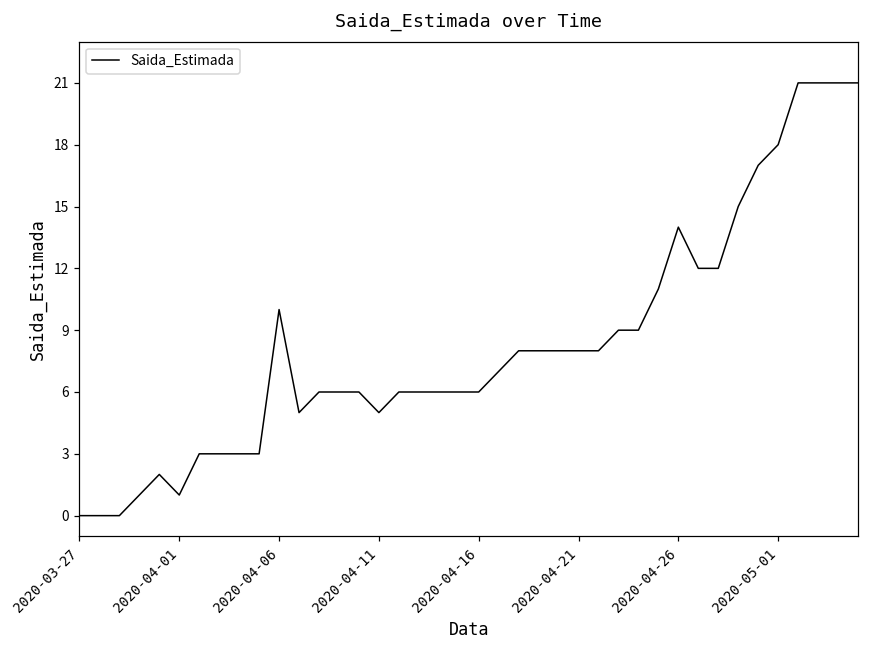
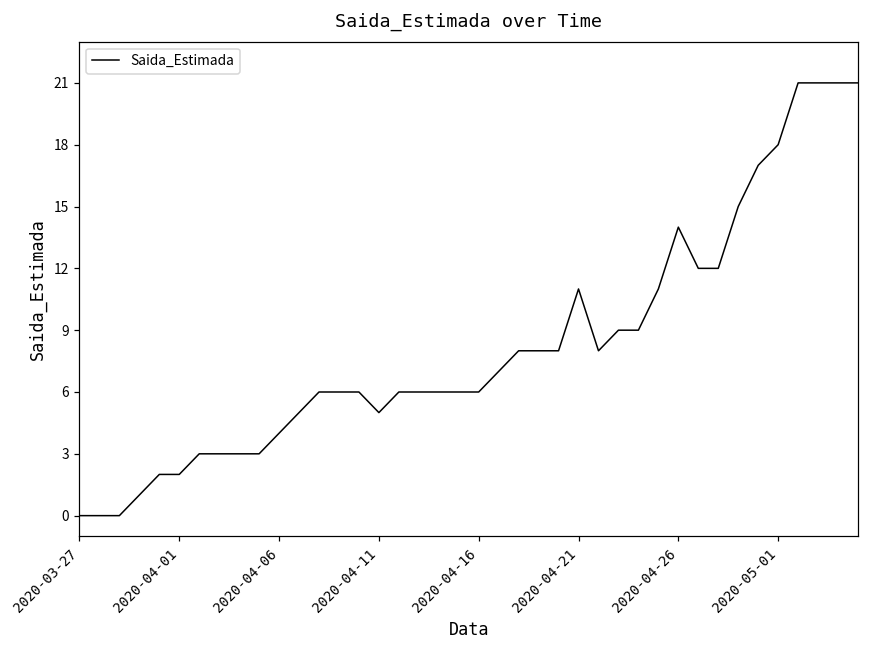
2020-04-01: 1 -> 2
2020-04-06: 10 -> 4
2020-04-21: 8 -> 11
